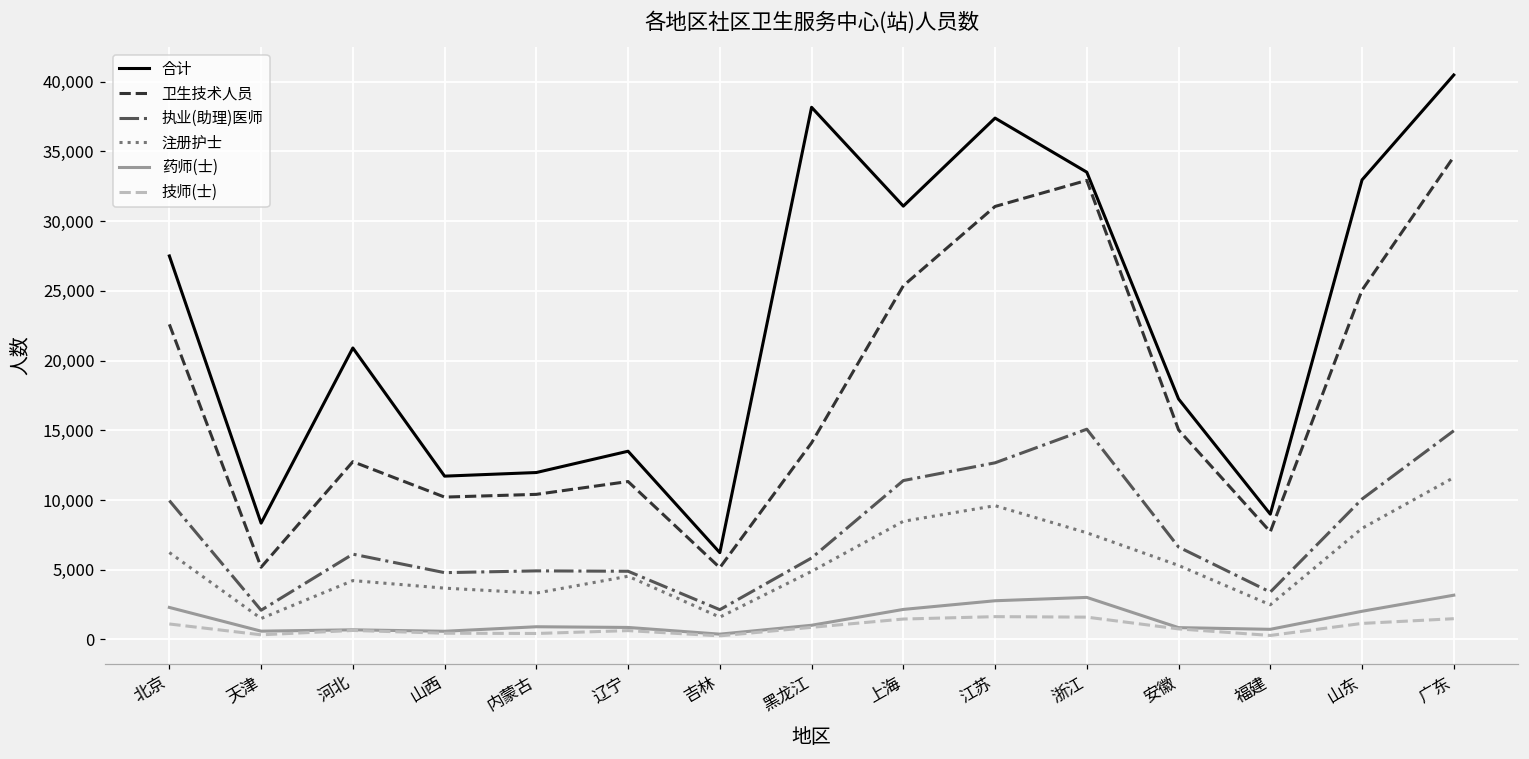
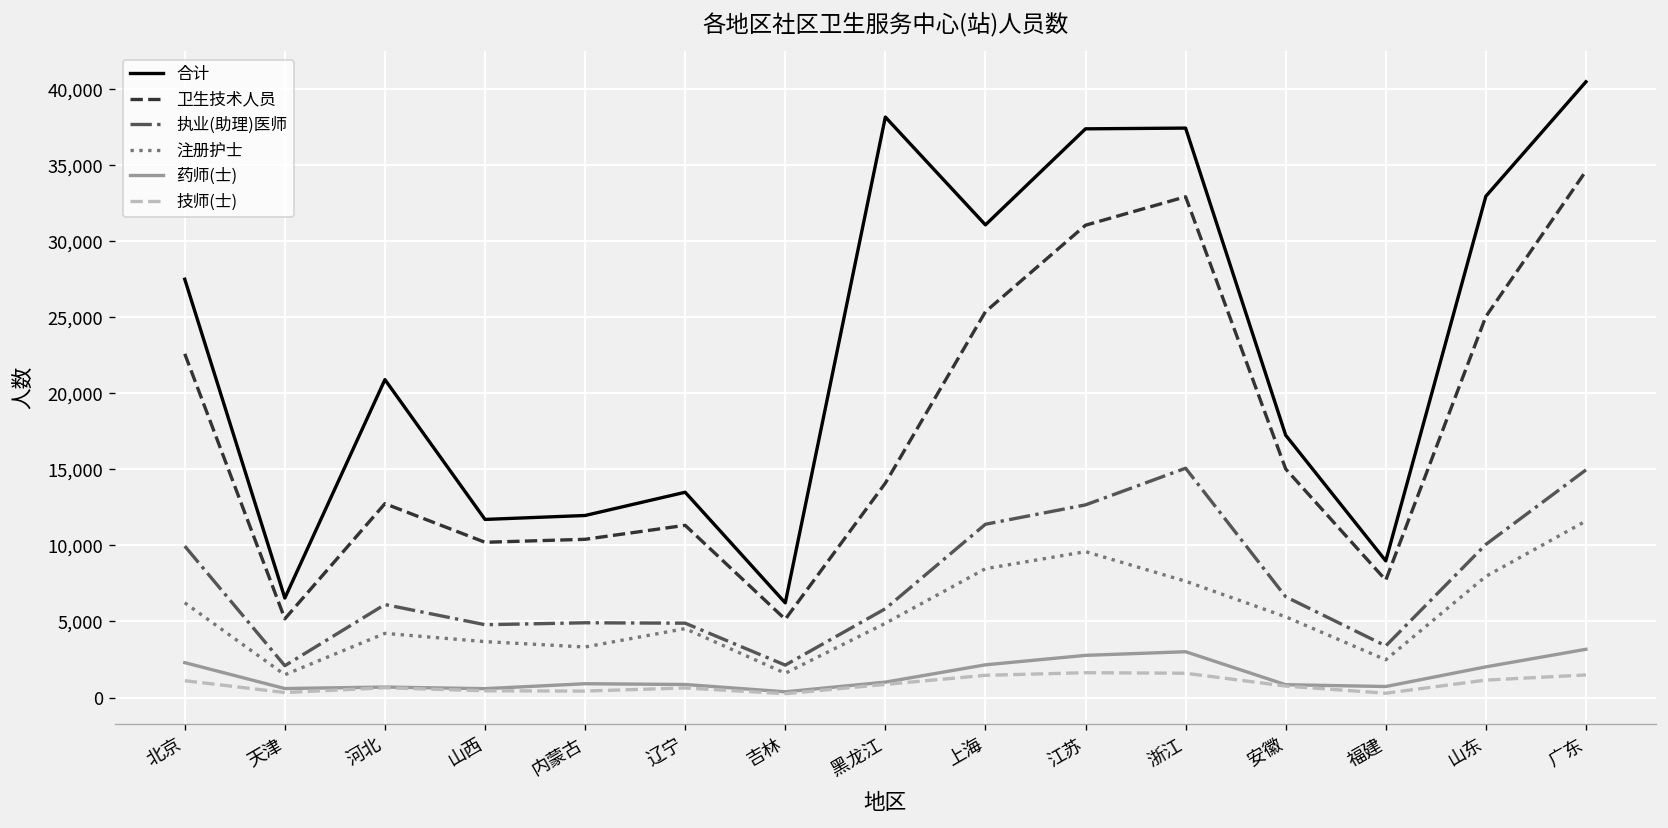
合计, 天津: 8,300 -> 6,500
合计, 浙江: 33,500 -> 37,400
